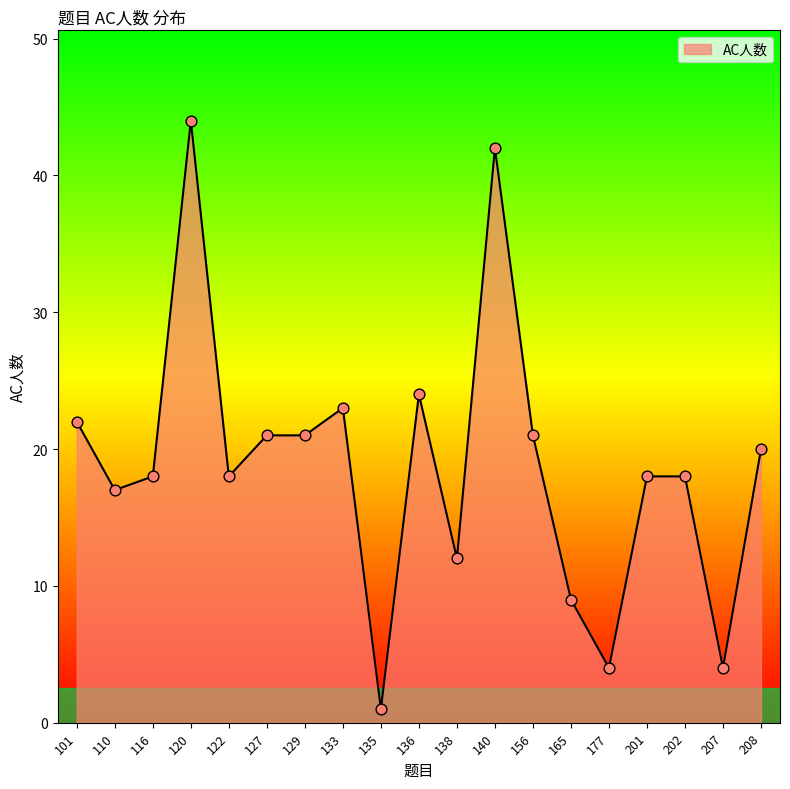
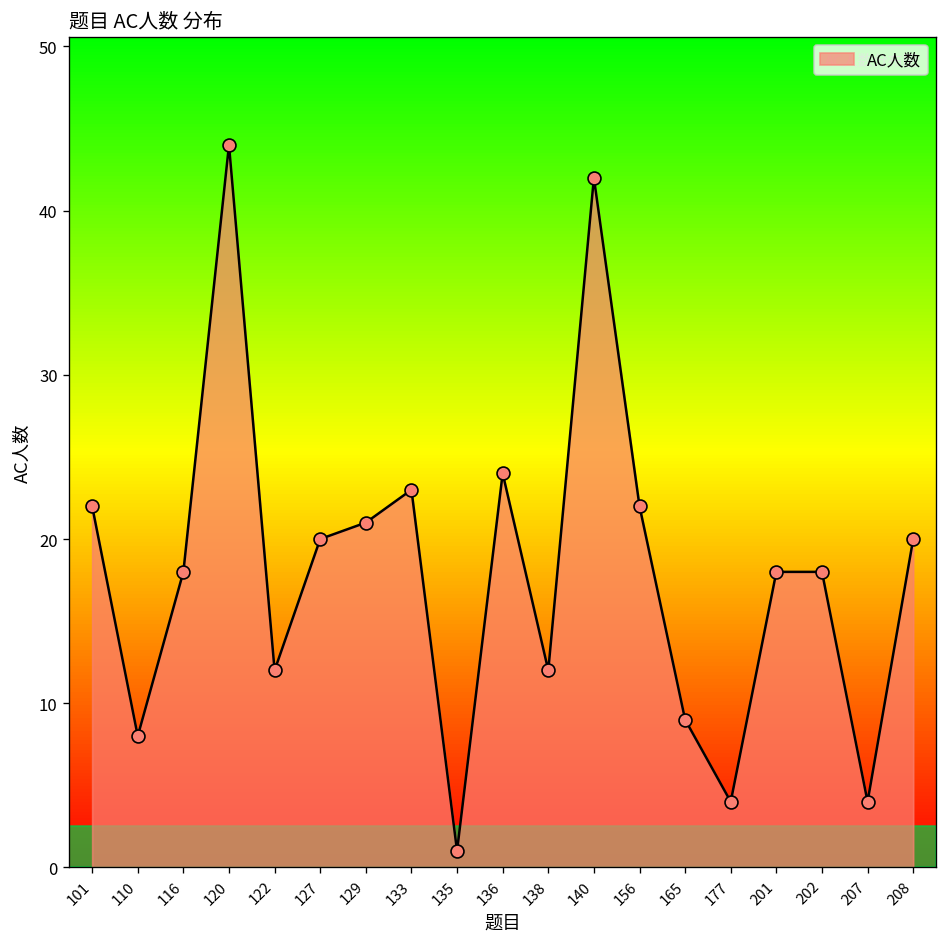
110: 17 -> 8
122: 18 -> 12
127: 21 -> 20
156: 21 -> 22
